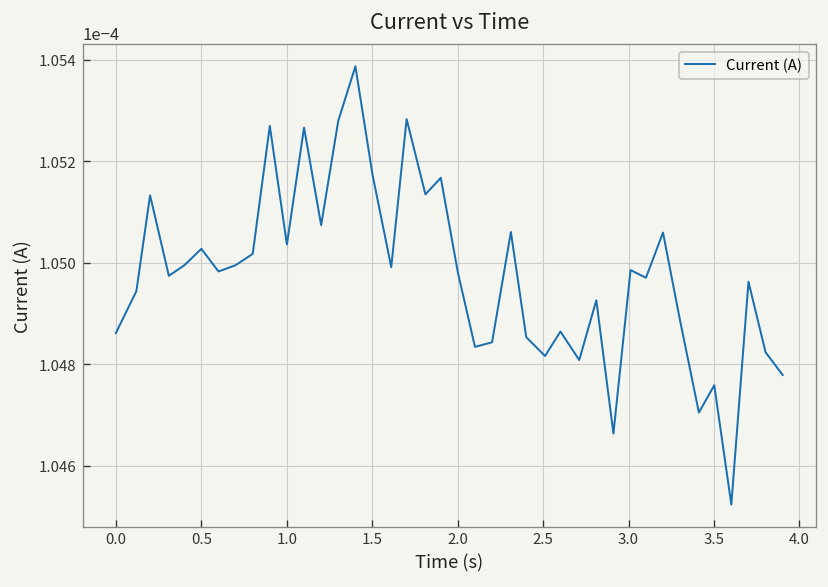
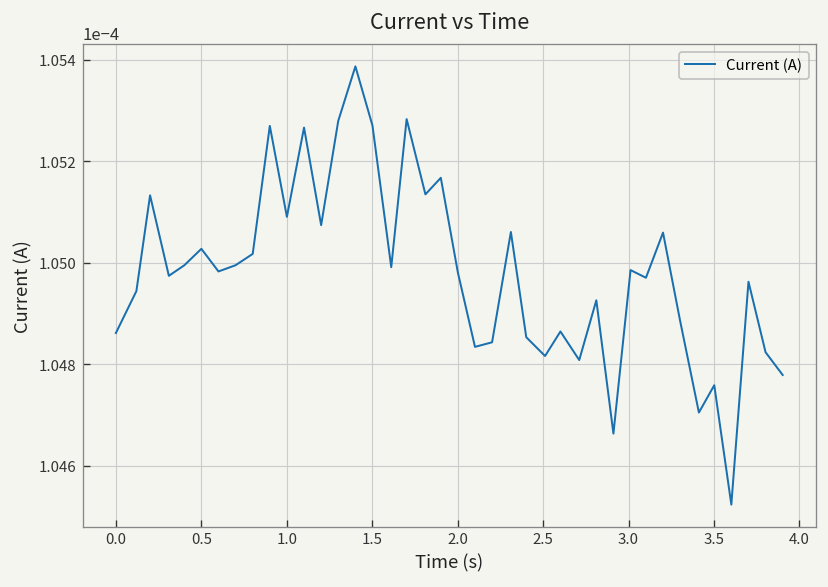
1.0: 0.00010504 -> 0.00010509
1.5: 0.00010517 -> 0.00010527
